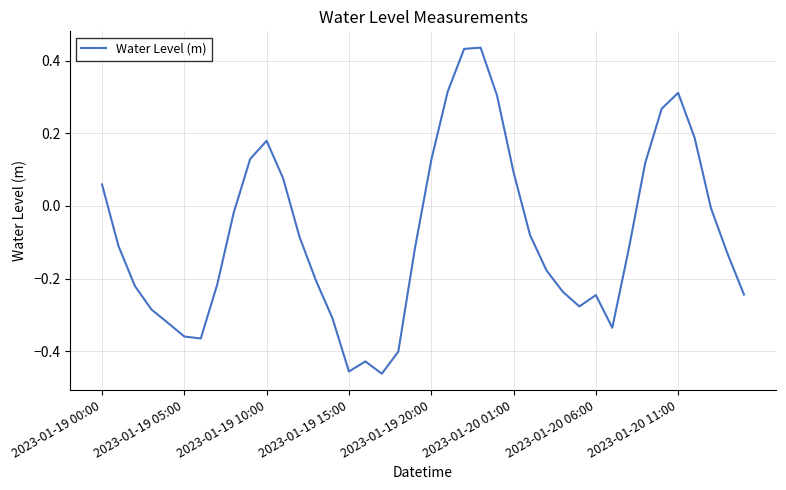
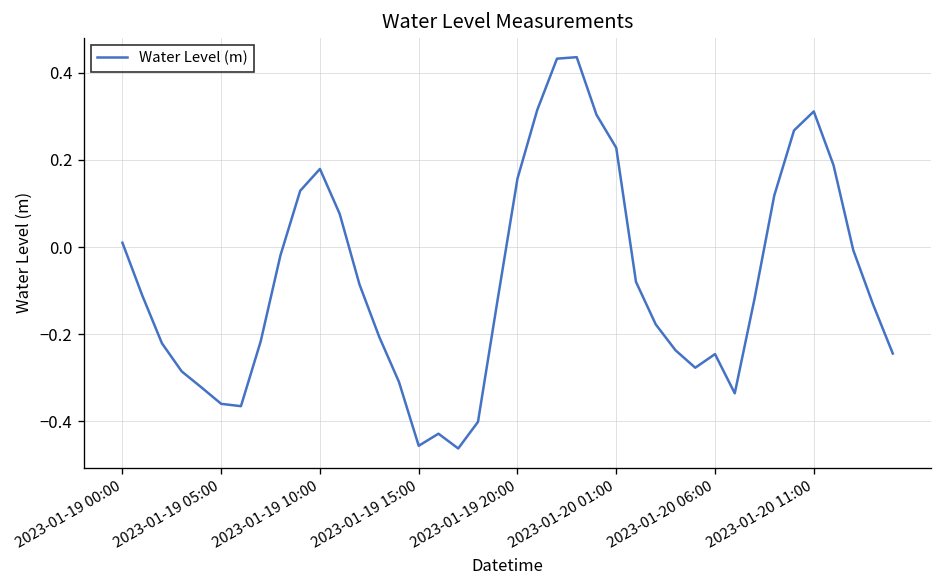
2023-01-19 00:00: 0.06 -> 0.01
2023-01-19 20:00: 0.13 -> 0.16
2023-01-20 01:00: 0.09 -> 0.23
